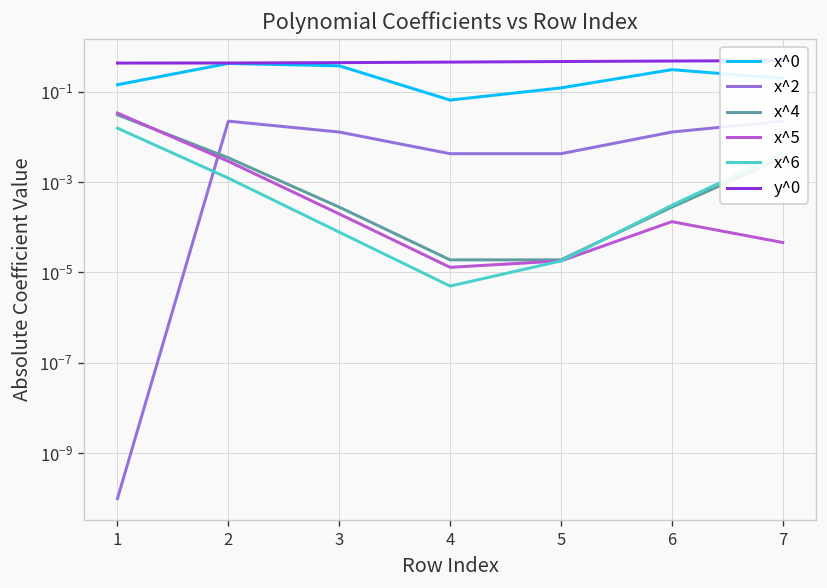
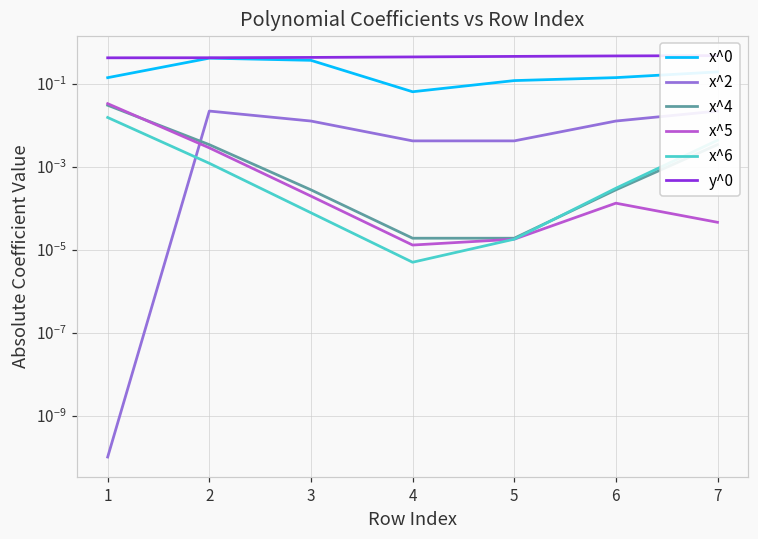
x^0, 6: 0.3 -> 0.14
